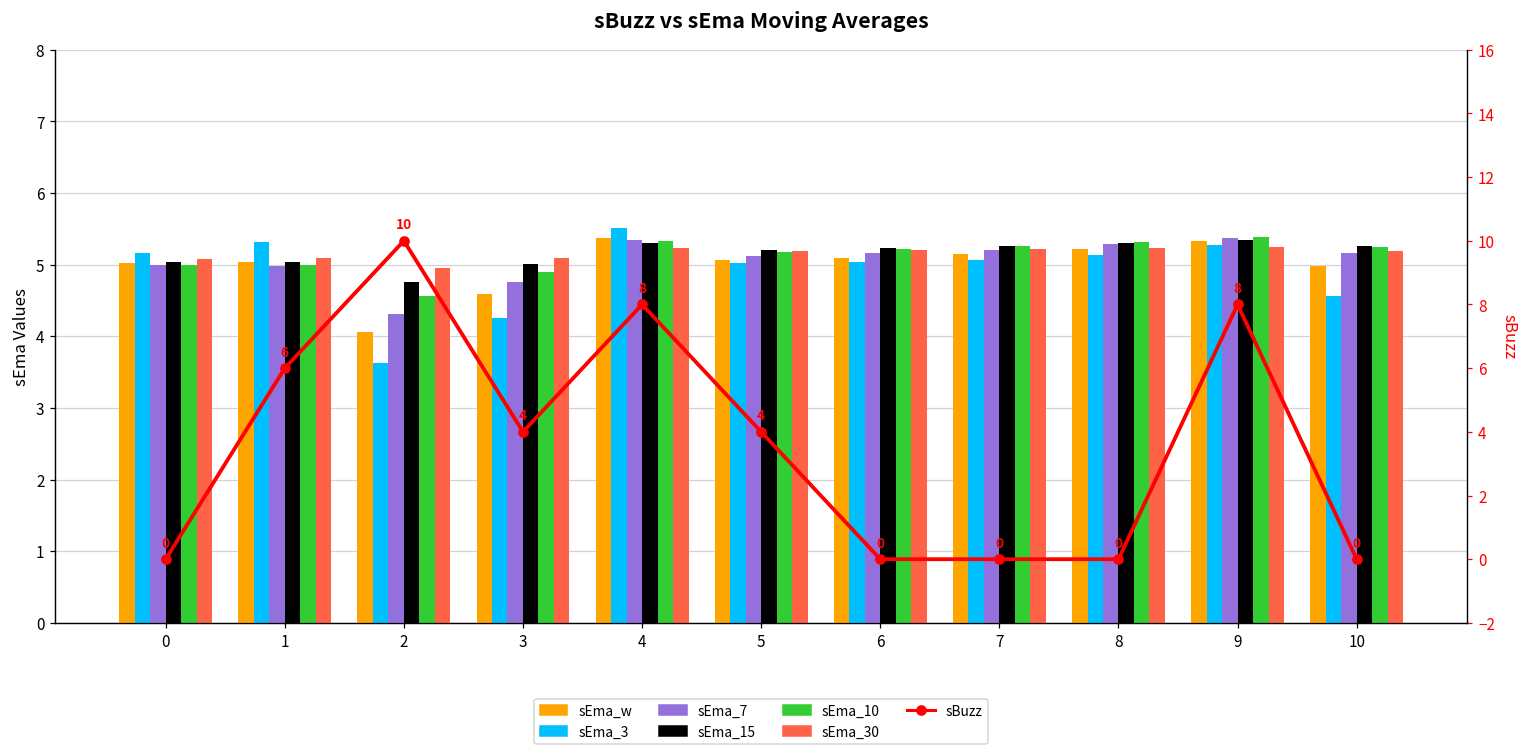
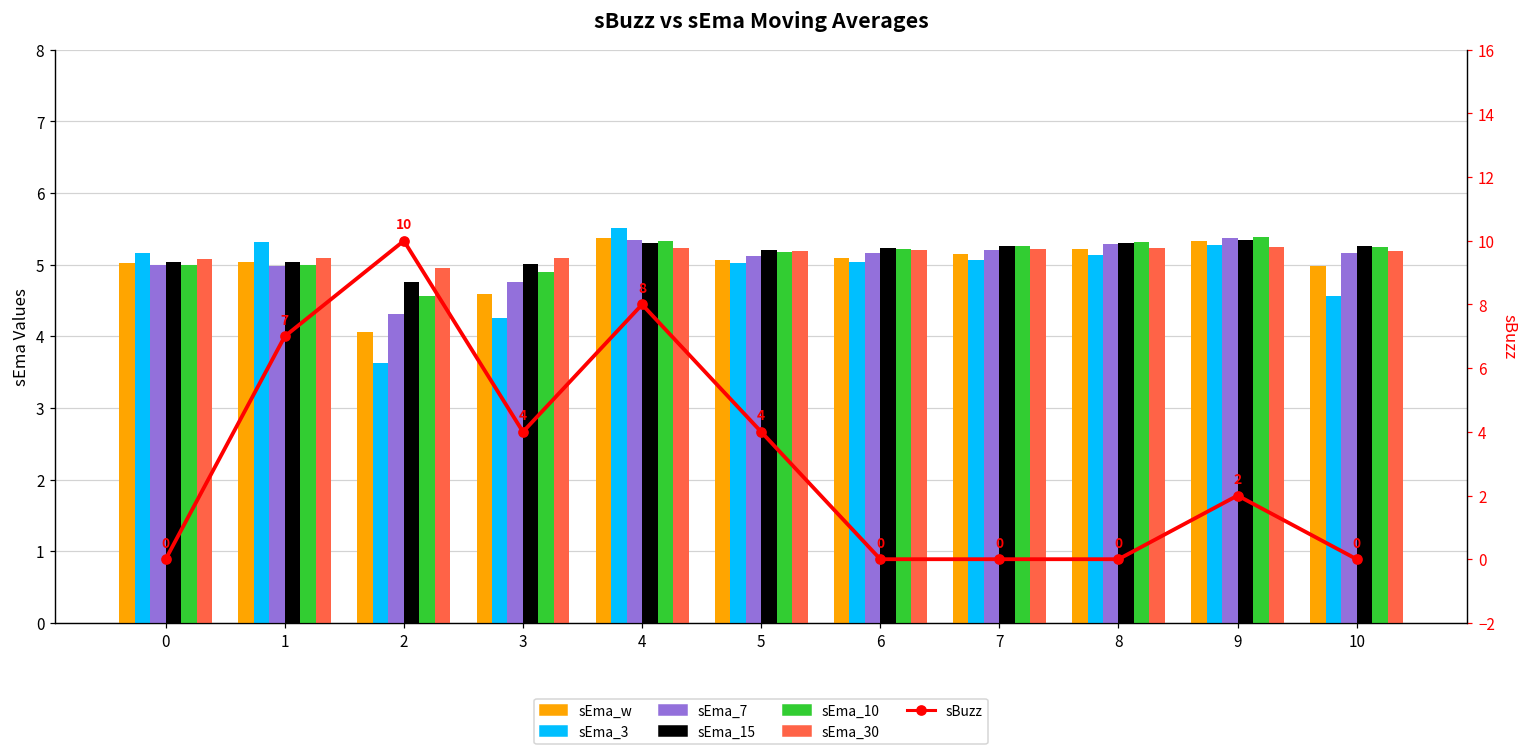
sBuzz, 1: 6 -> 7
sBuzz, 9: 8 -> 2
